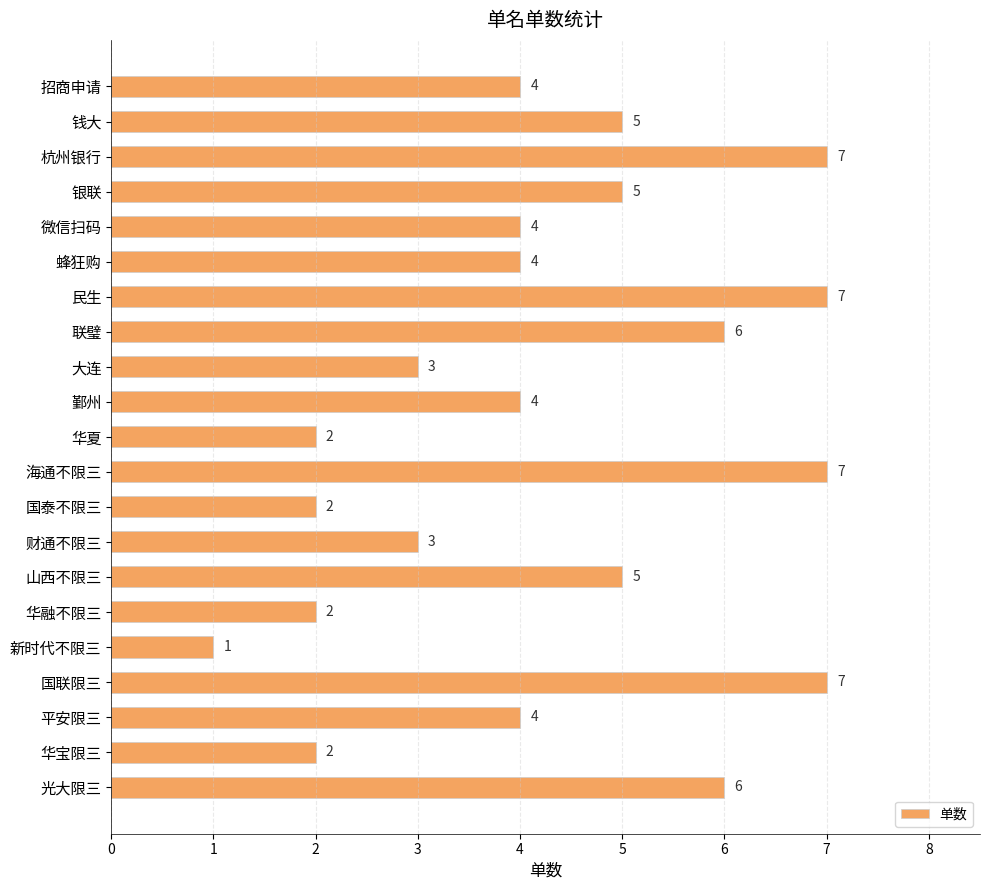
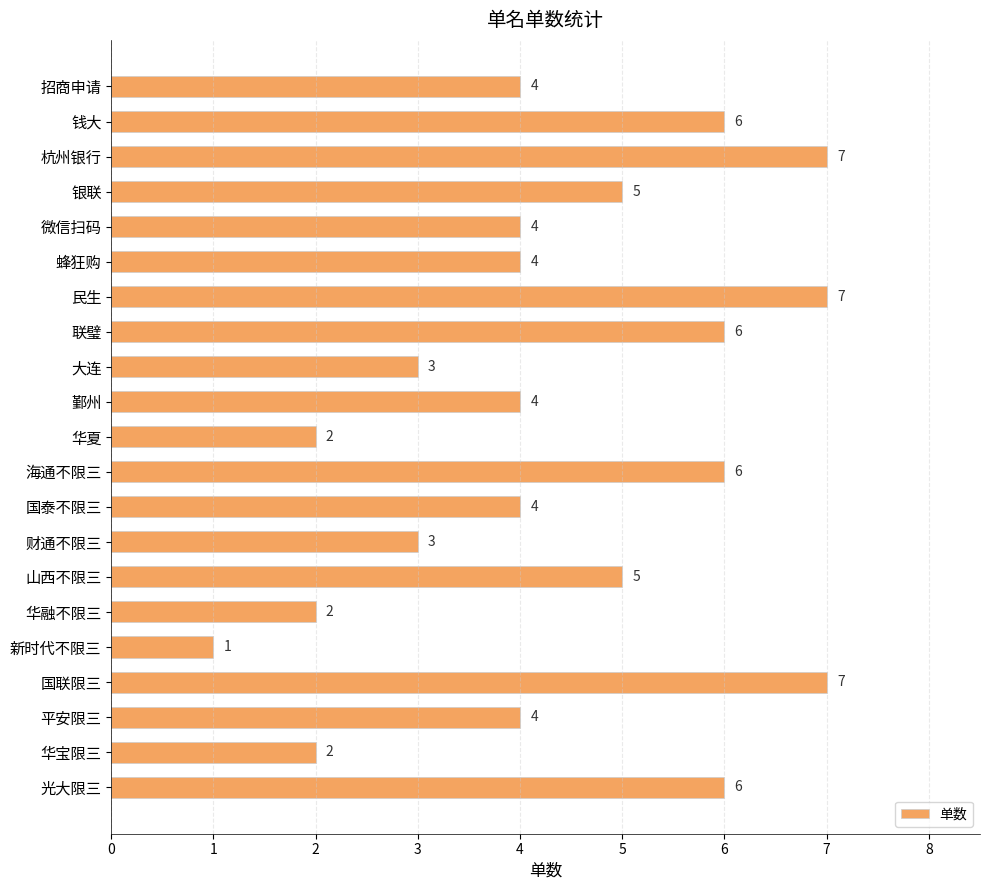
钱大: 5 -> 6
海通不限三: 7 -> 6
国泰不限三: 2 -> 4
